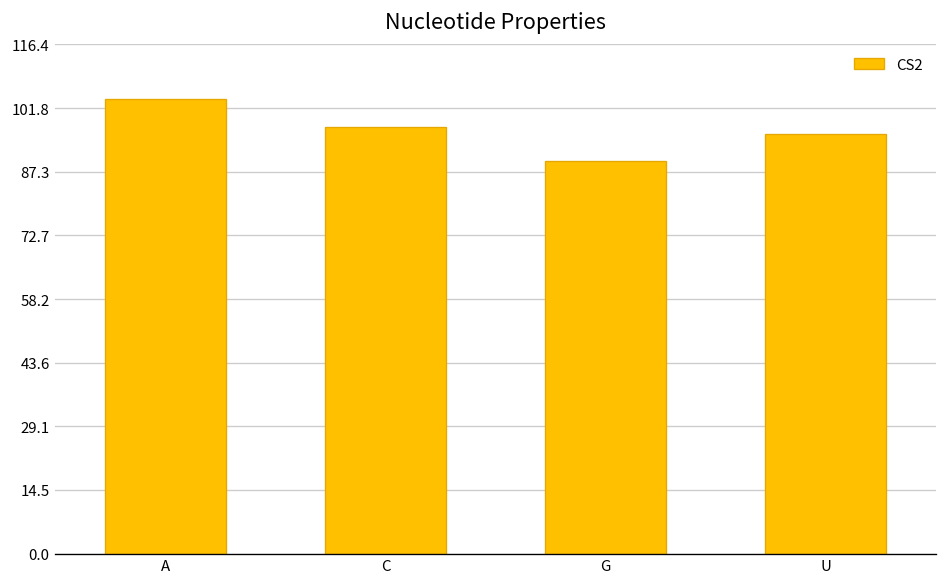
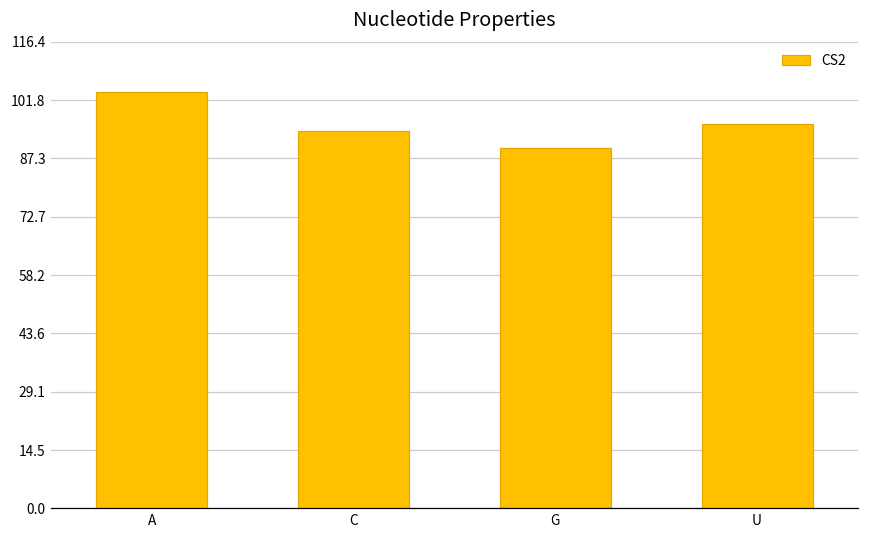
C: 97 -> 94
